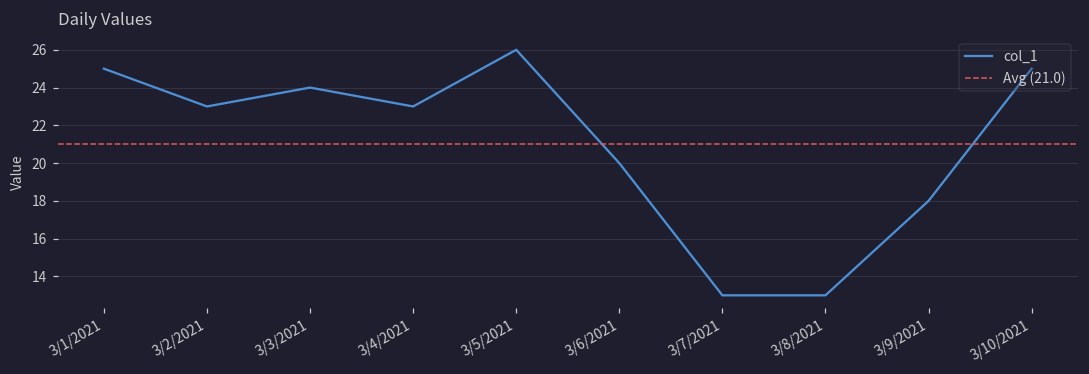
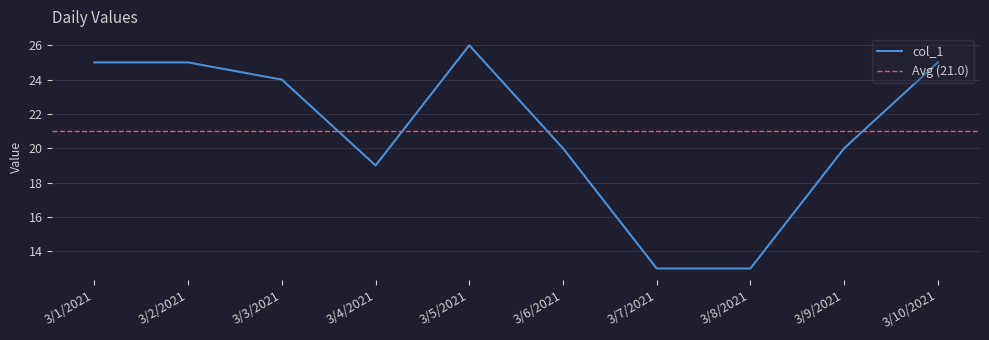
3/2/2021: 23 -> 25
3/4/2021: 23 -> 19
3/9/2021: 18 -> 20
